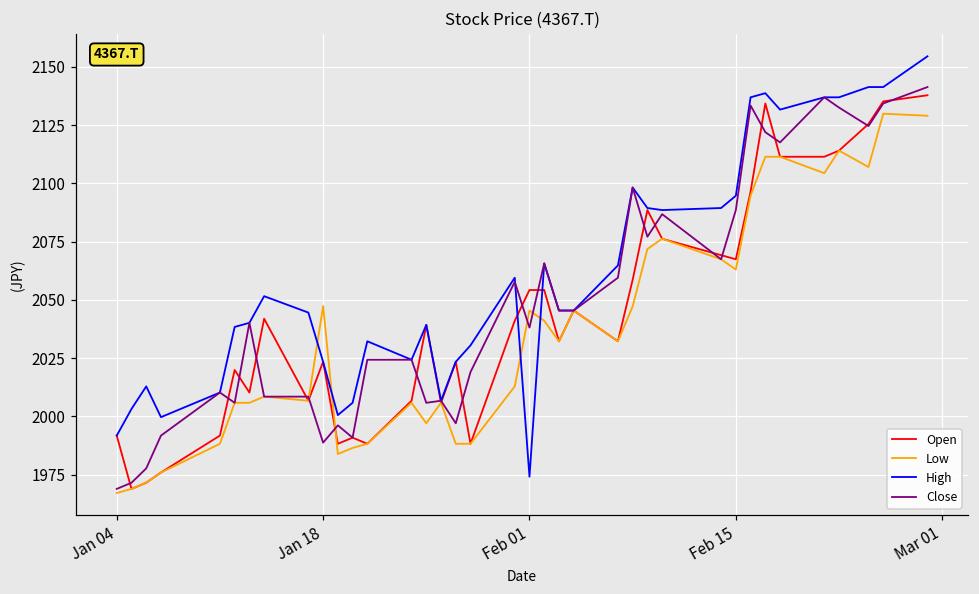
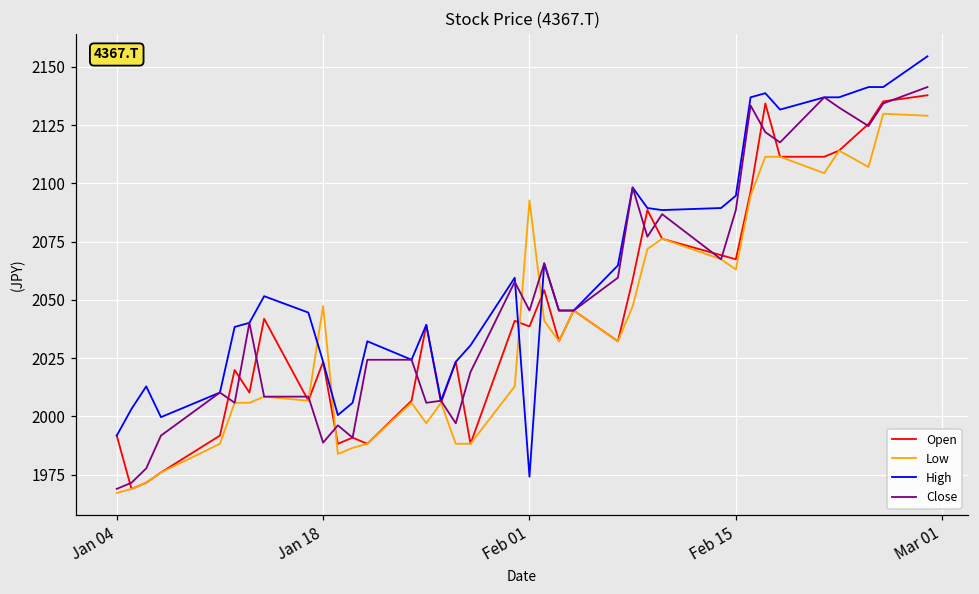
Open, Feb 01: 2054 -> 2039
Low, Feb 01: 2045 -> 2093
Close, Feb 01: 2038 -> 2045
